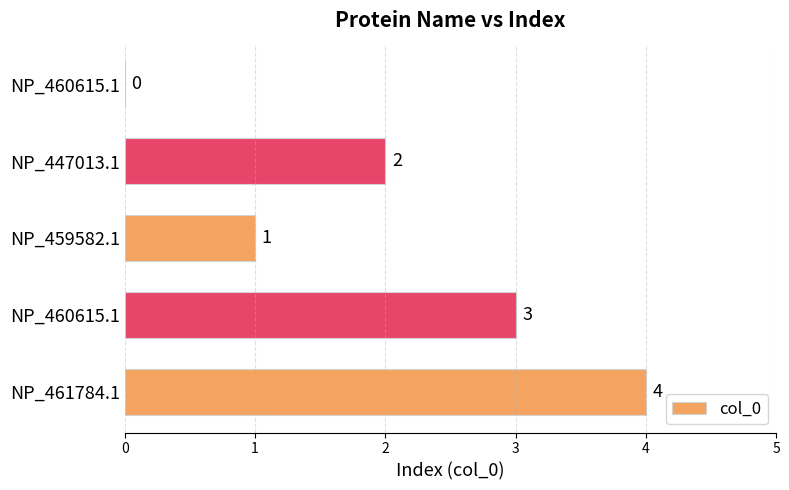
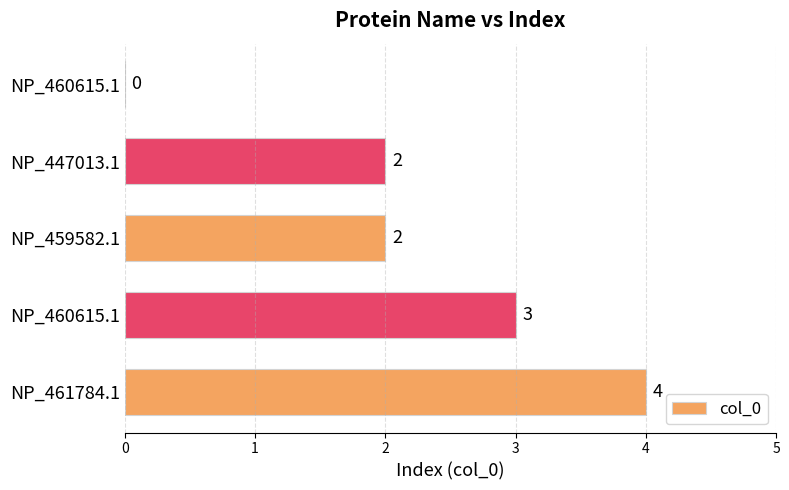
NP_459582.1: 1 -> 2
